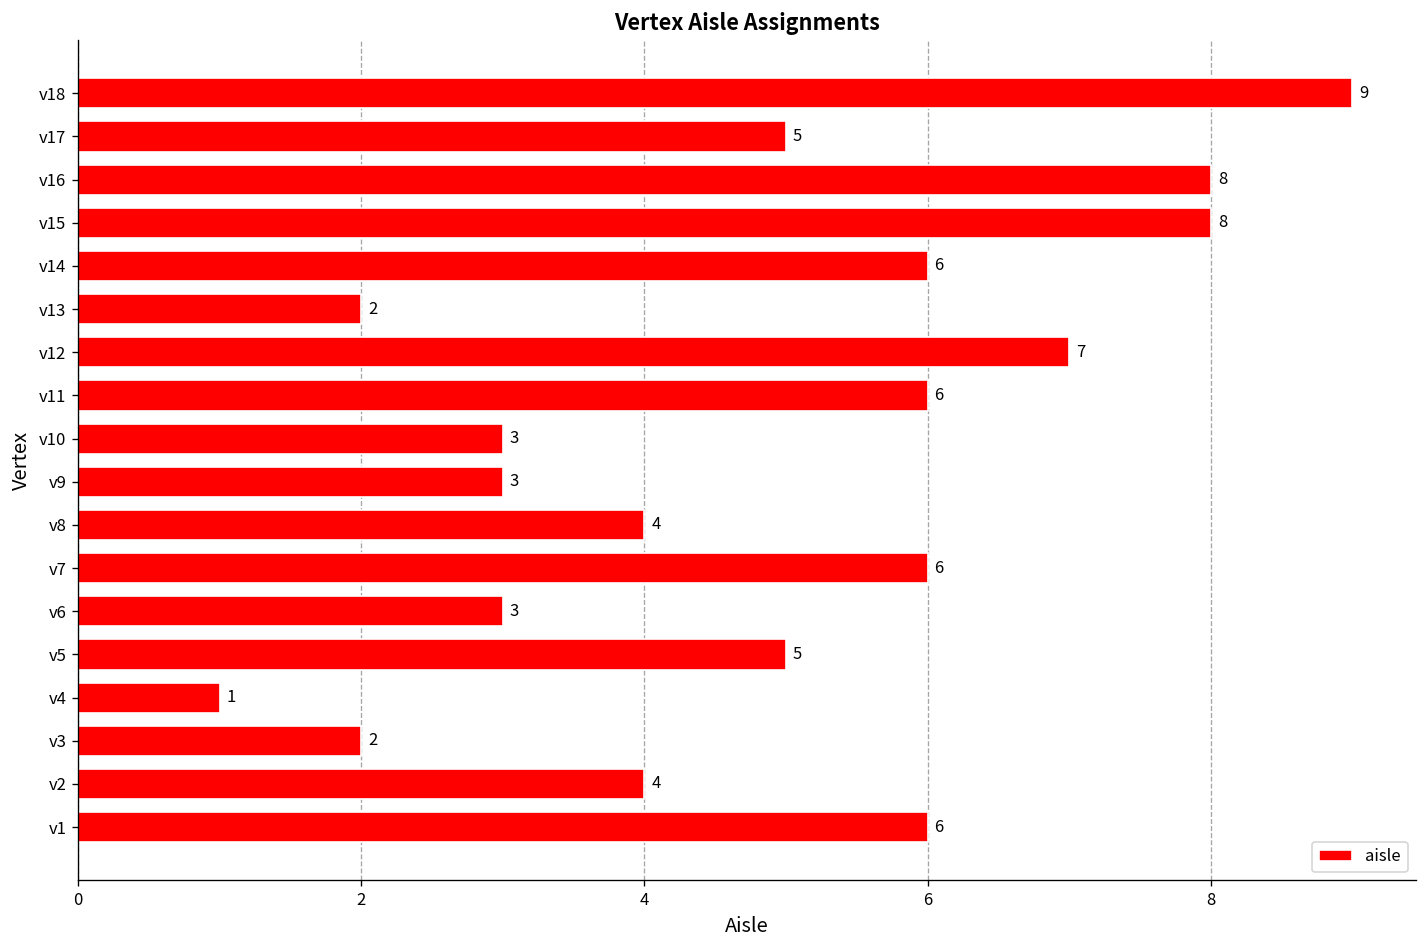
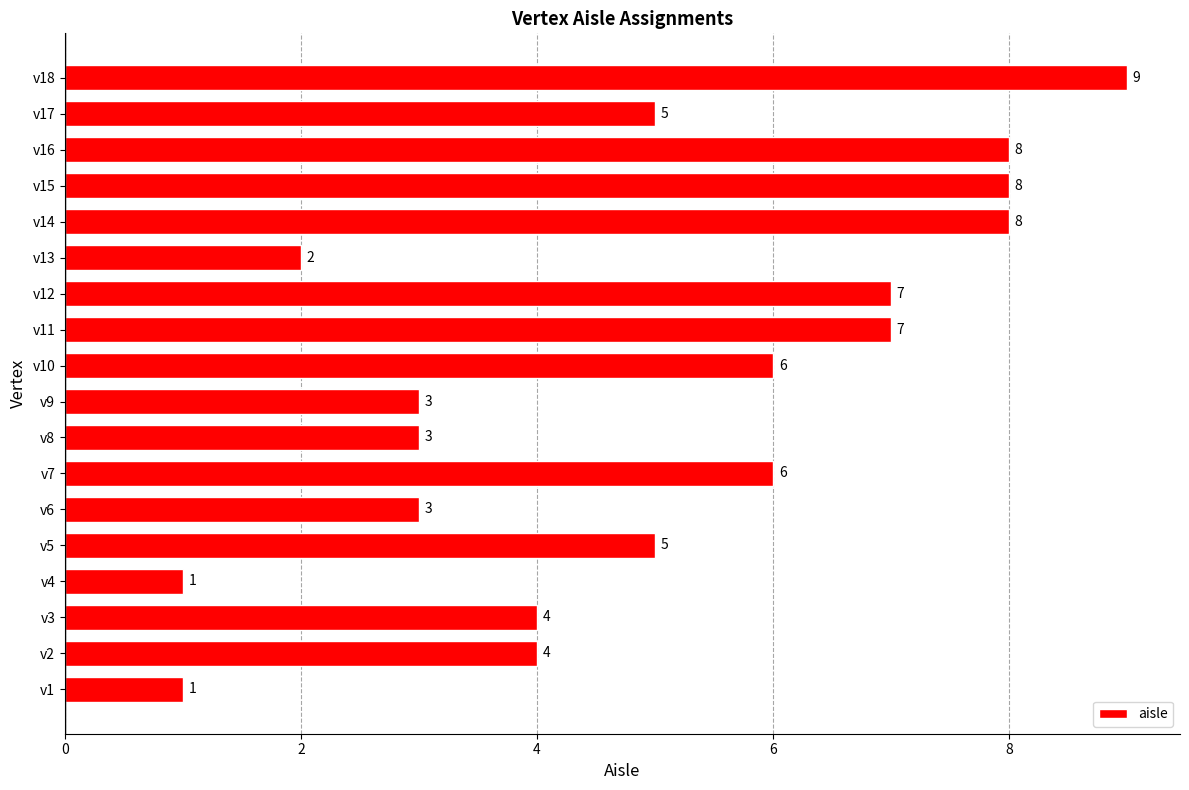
v14: 6 -> 8
v11: 6 -> 7
v10: 3 -> 6
v8: 4 -> 3
v3: 2 -> 4
v1: 6 -> 1
